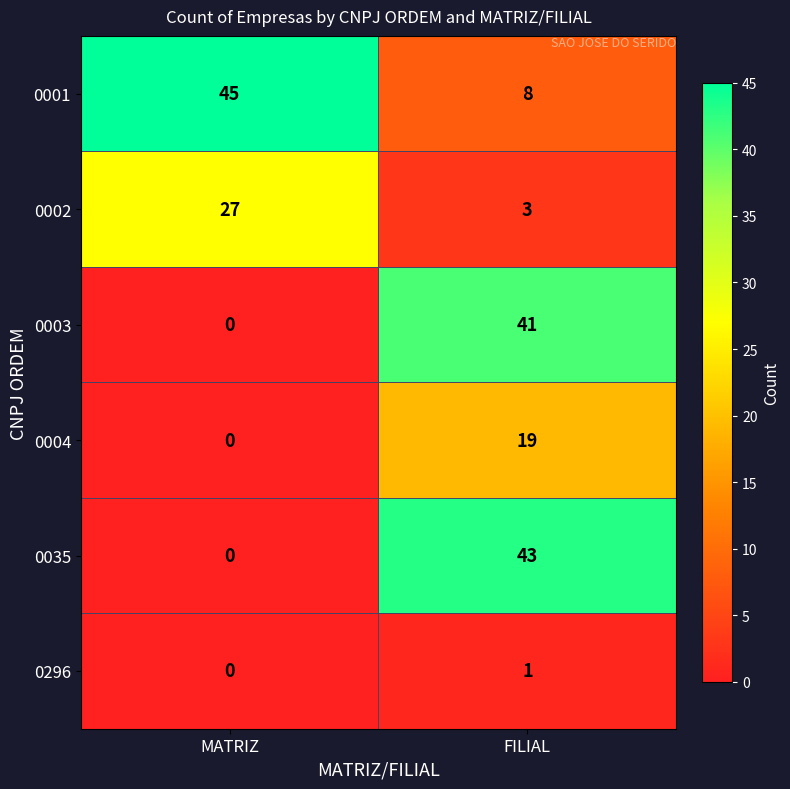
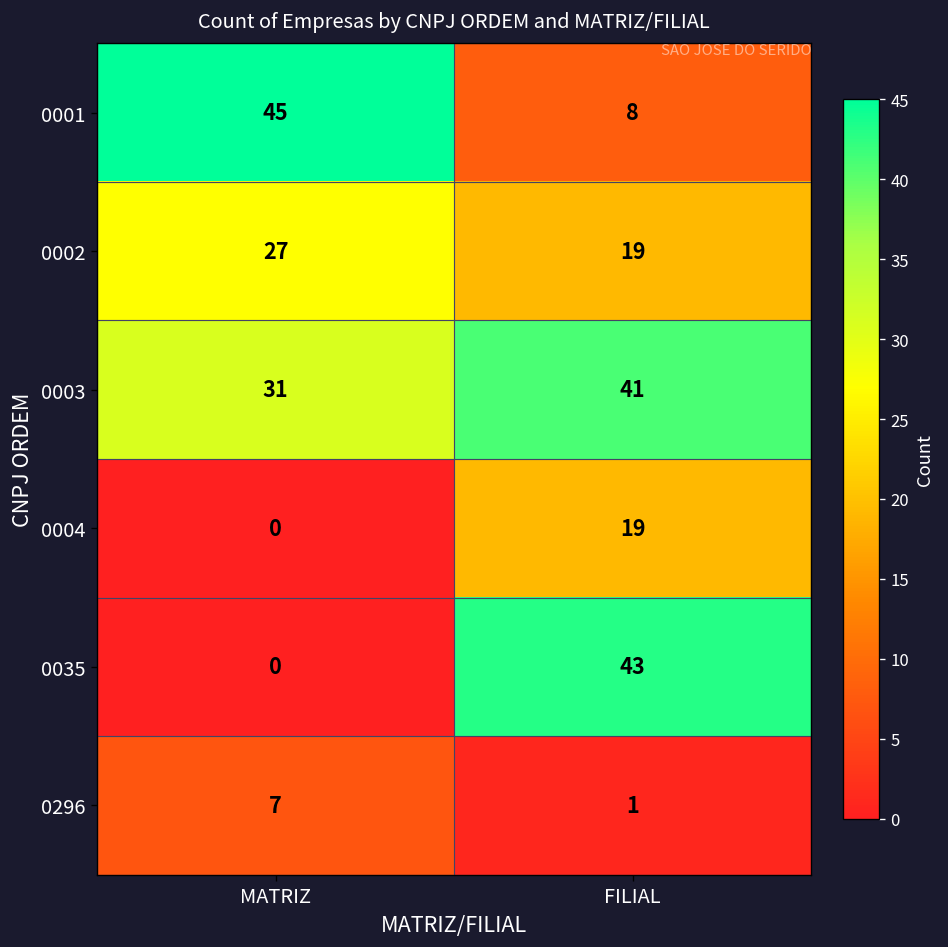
0002, FILIAL: 3 -> 19
0003, MATRIZ: 0 -> 31
0296, MATRIZ: 0 -> 7
